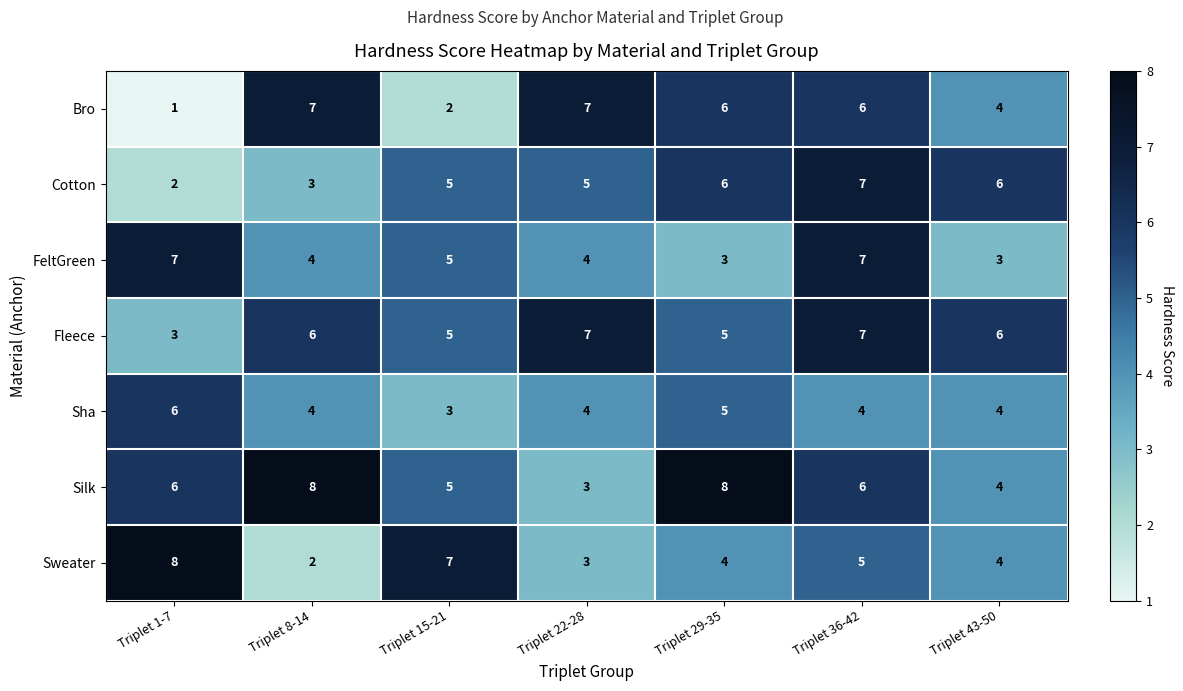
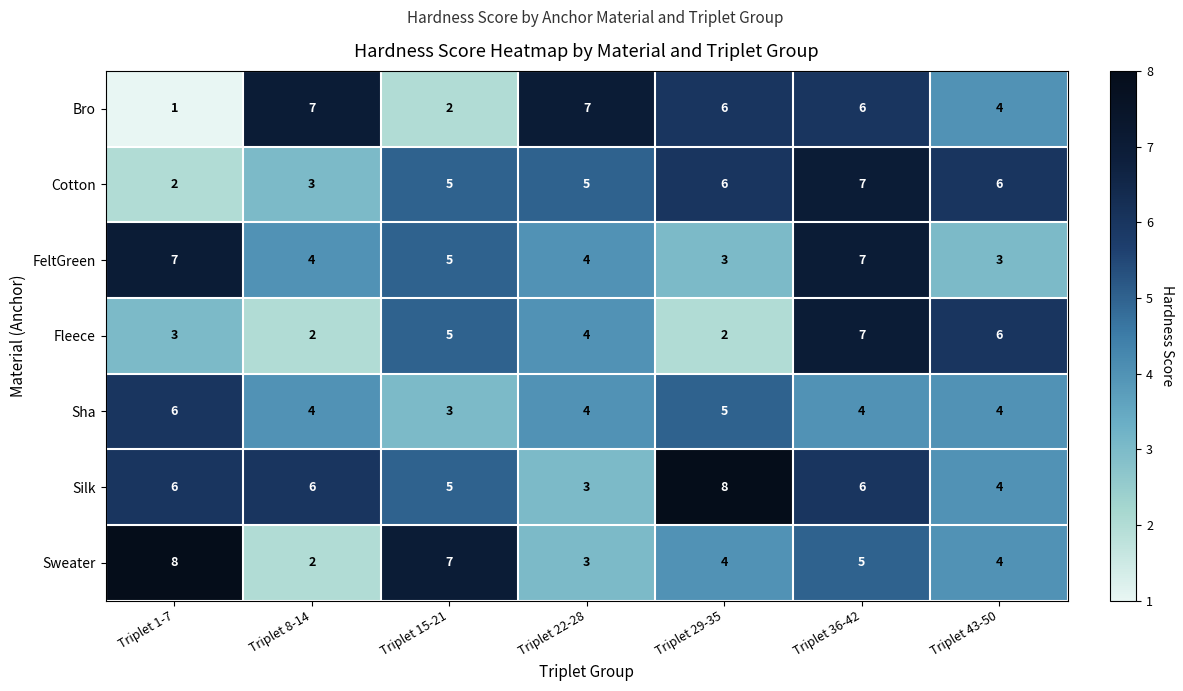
Fleece, Triplet 8-14: 6 -> 2
Fleece, Triplet 22-28: 7 -> 4
Fleece, Triplet 29-35: 5 -> 2
Silk, Triplet 8-14: 8 -> 6
